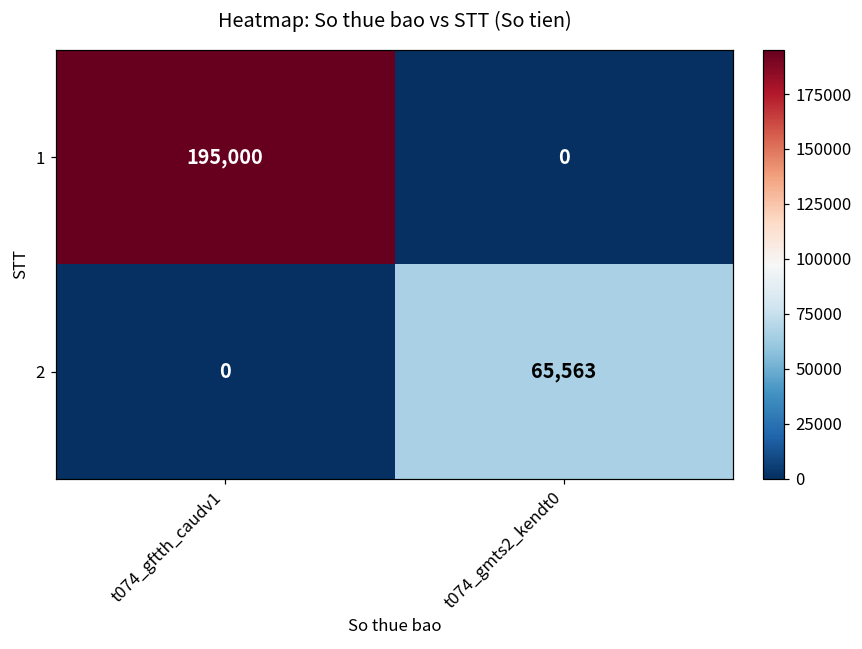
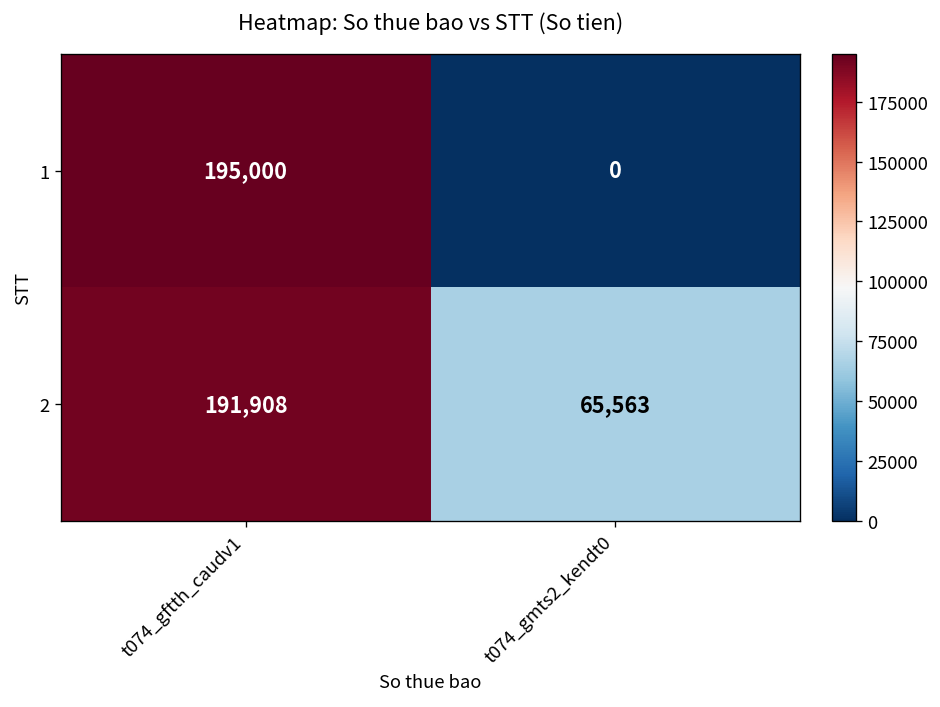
2, t074_gftth_caudv1: 0 -> 191,908
